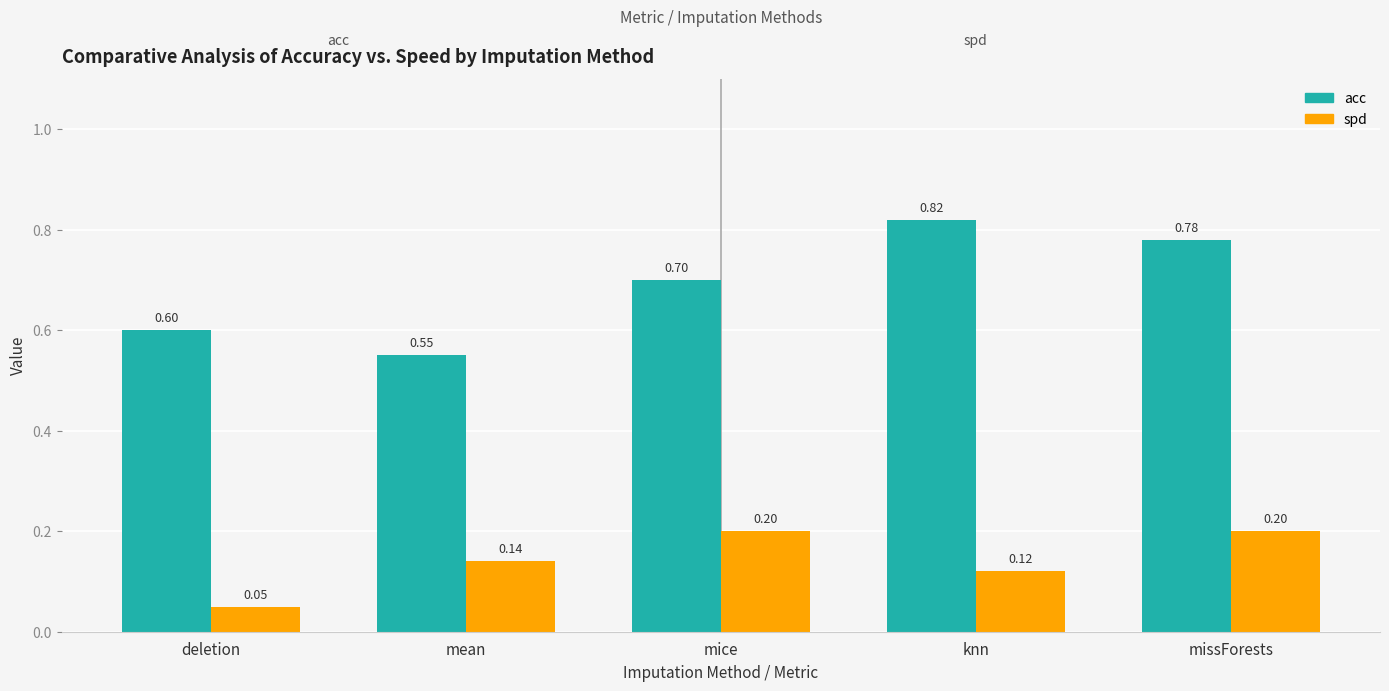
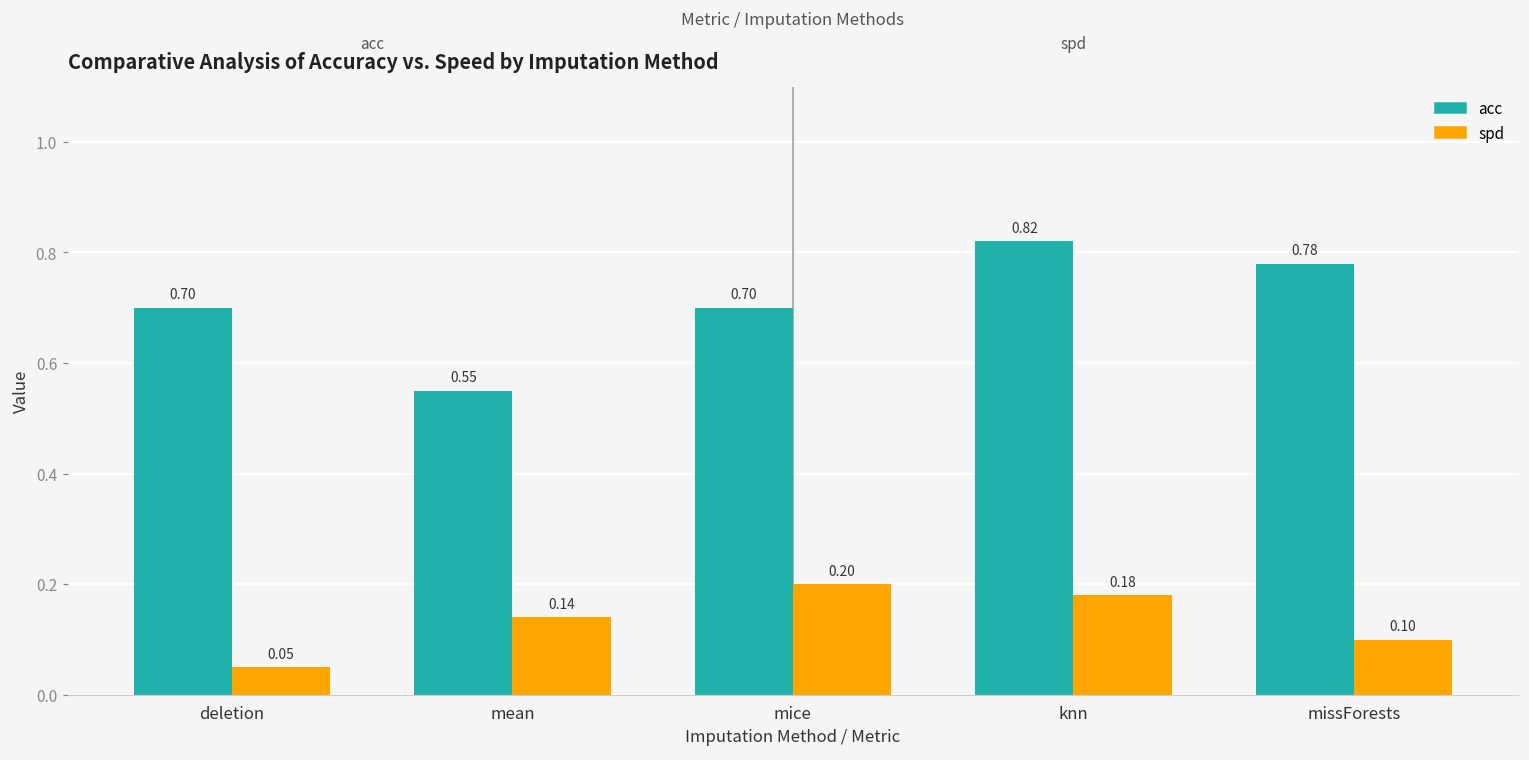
acc, deletion: 0.60 -> 0.70
spd, knn: 0.12 -> 0.18
spd, missForests: 0.20 -> 0.10
